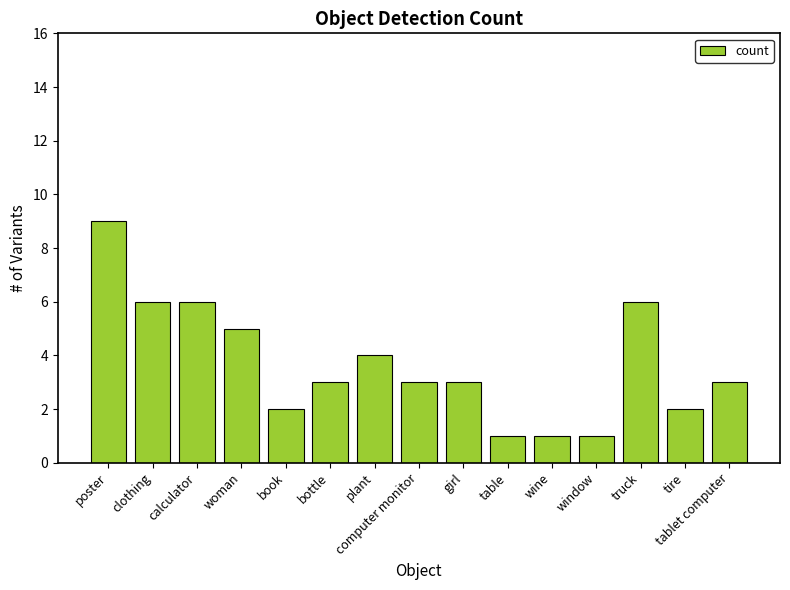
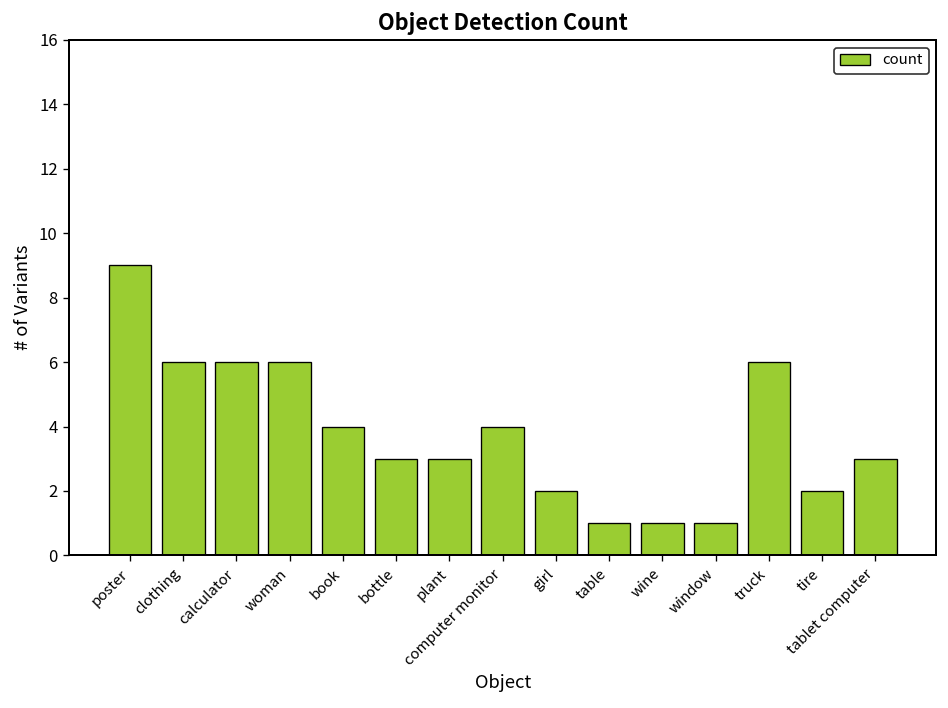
woman: 5 -> 6
book: 2 -> 4
plant: 4 -> 3
computer monitor: 3 -> 4
girl: 3 -> 2
